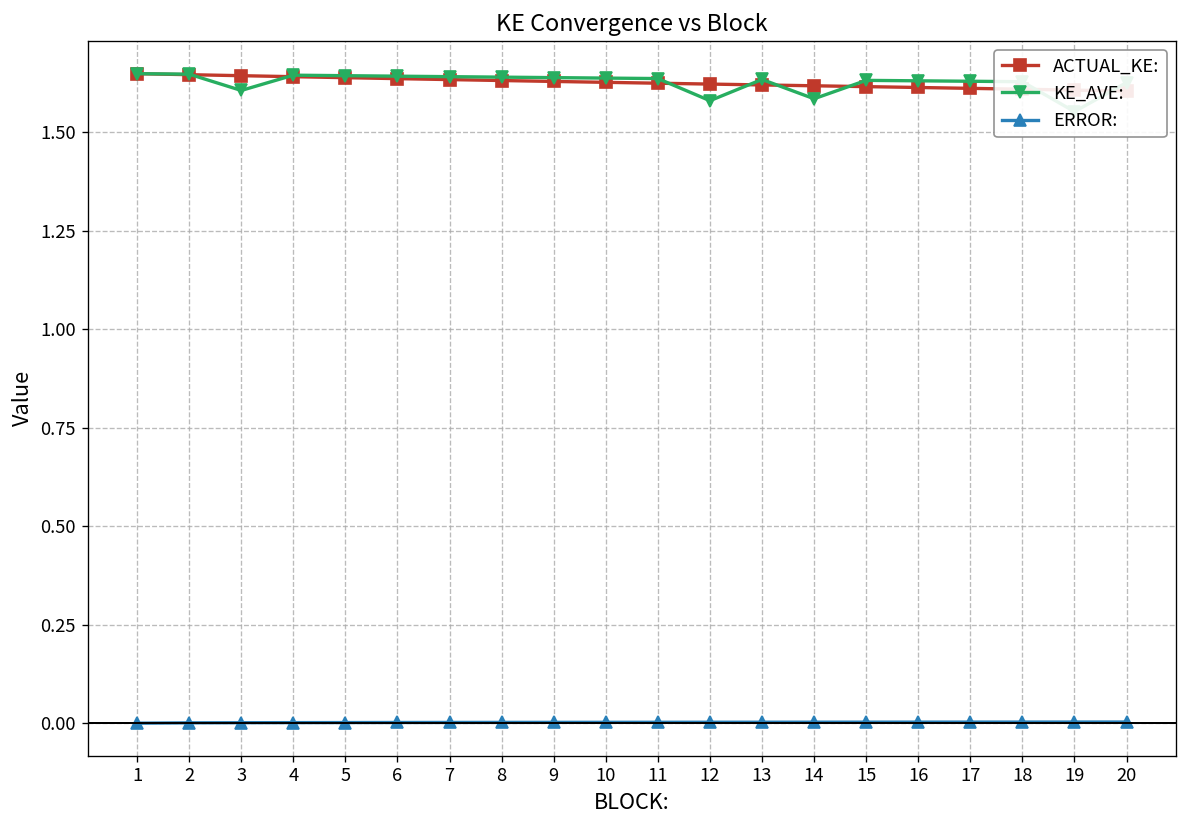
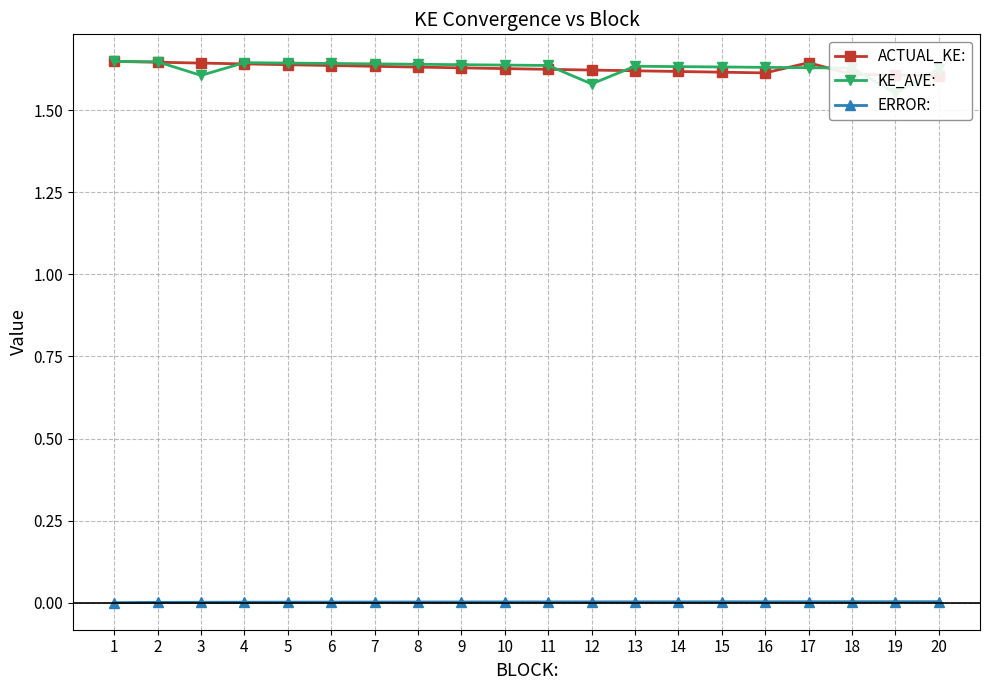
KE_AVE:, 14: 1.59 -> 1.63
ACTUAL_KE:, 17: 1.61 -> 1.65
